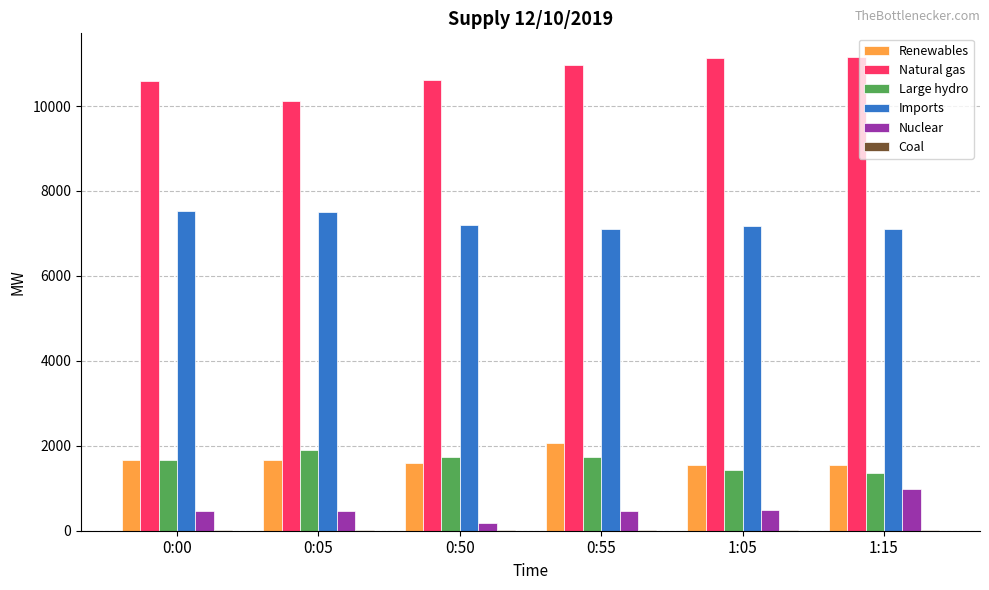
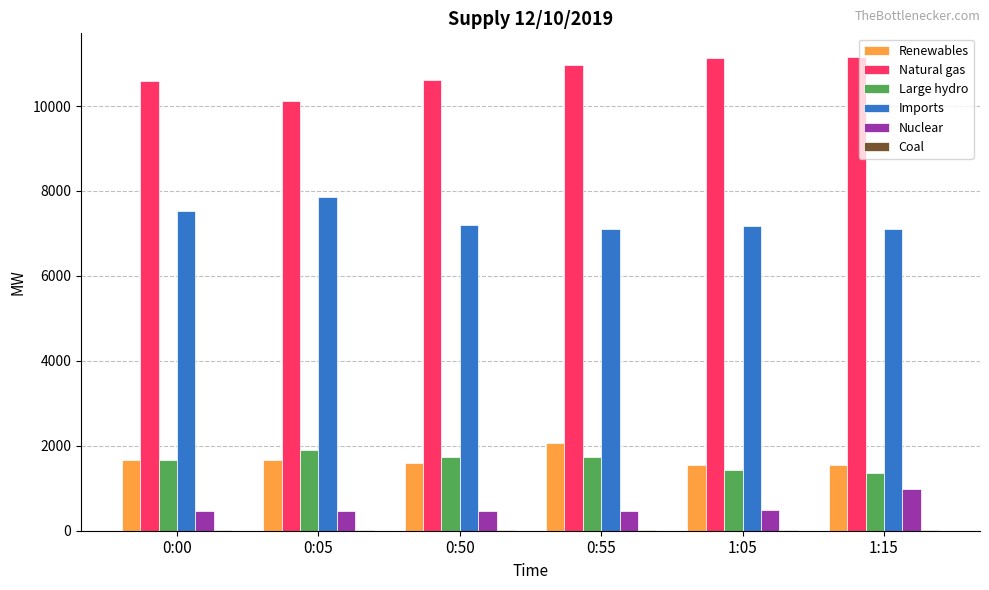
Imports, 0:05: 7500 -> 7900
Nuclear, 0:50: 200 -> 500
